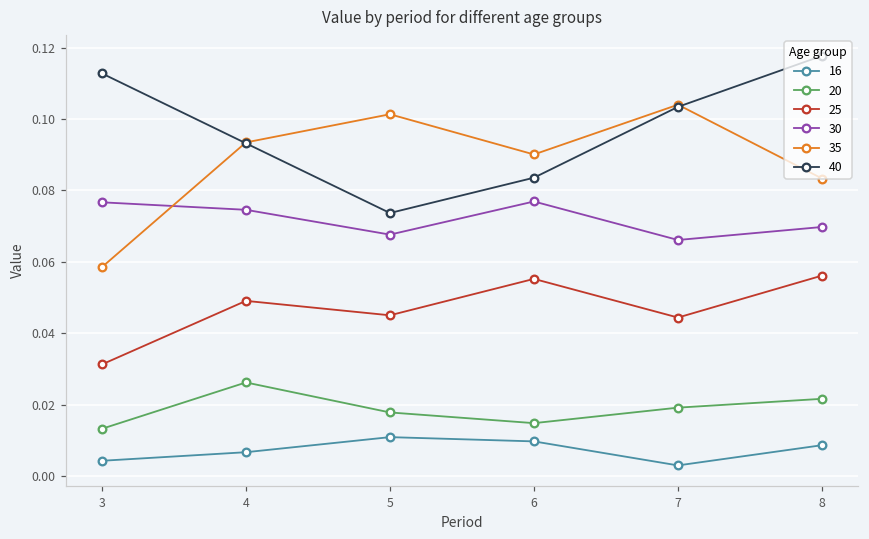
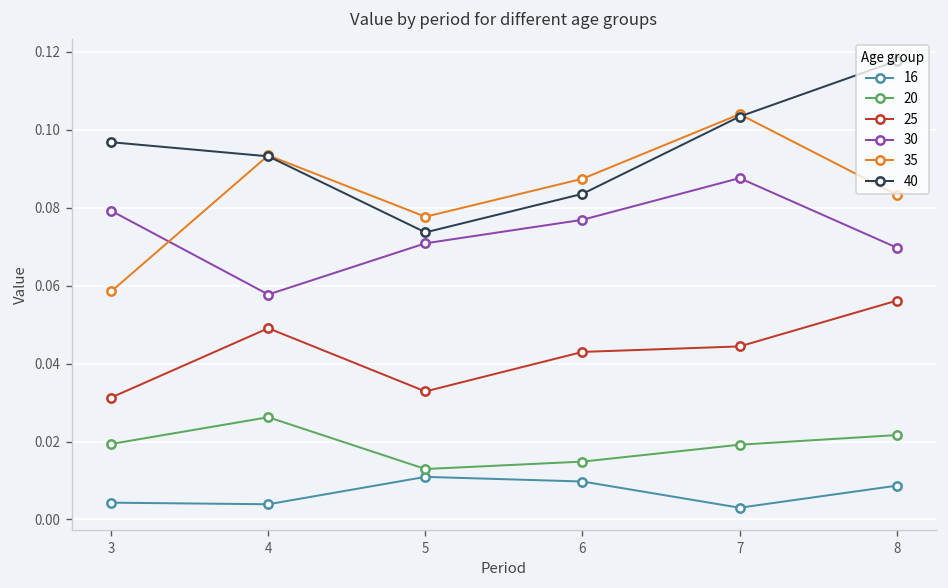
20, 3: 0.013 -> 0.019
30, 3: 0.077 -> 0.079
40, 3: 0.113 -> 0.097
16, 4: 0.007 -> 0.004
30, 4: 0.075 -> 0.058
20, 5: 0.018 -> 0.013
25, 5: 0.045 -> 0.033
30, 5: 0.068 -> 0.071
35, 5: 0.101 -> 0.078
25, 6: 0.055 -> 0.043
35, 6: 0.090 -> 0.087
30, 7: 0.066 -> 0.088
